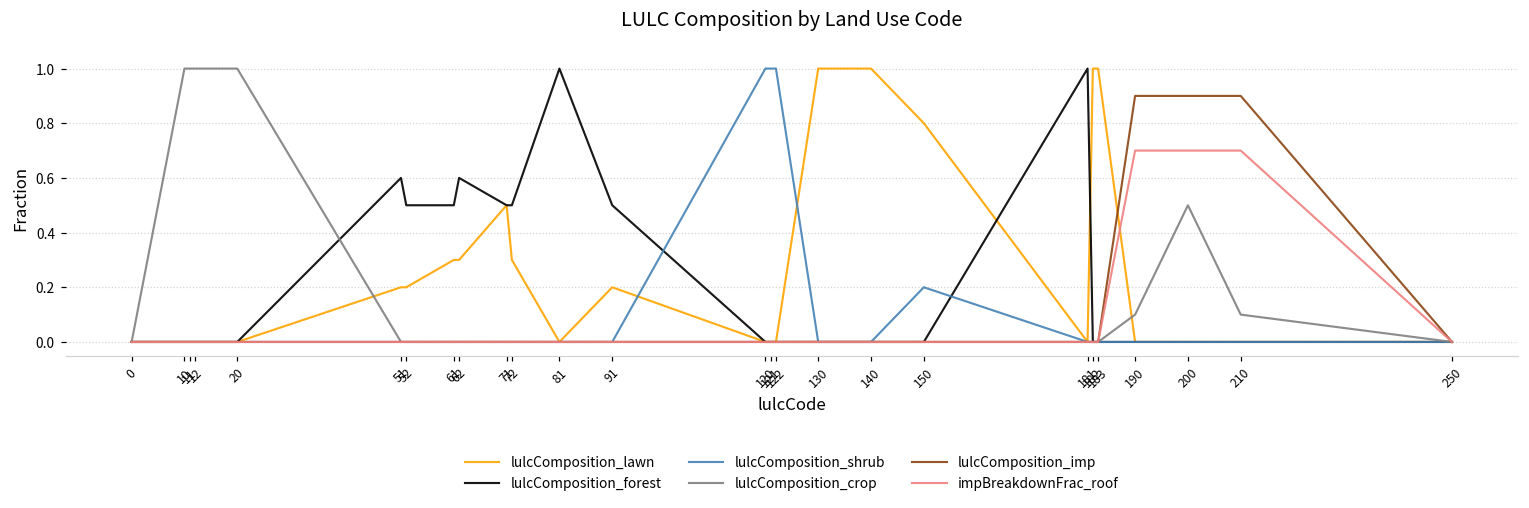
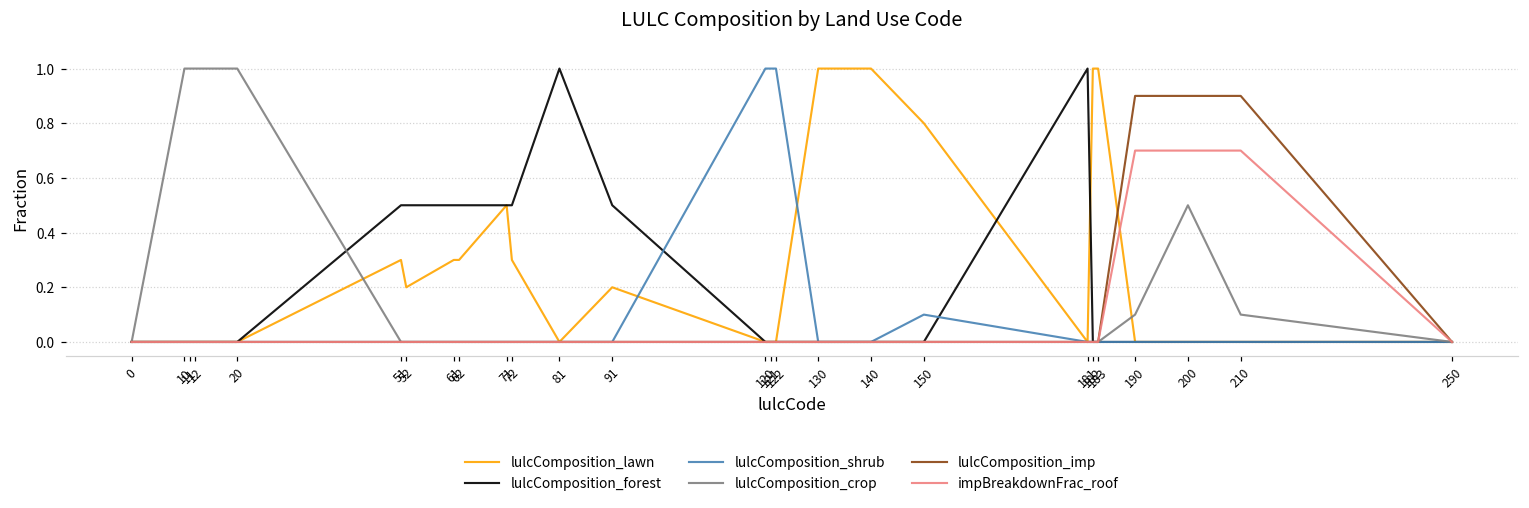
lulcComposition_lawn, 51: 0.2 -> 0.3
lulcComposition_forest, 51: 0.6 -> 0.5
lulcComposition_forest, 62: 0.6 -> 0.5
lulcComposition_shrub, 150: 0.2 -> 0.1
